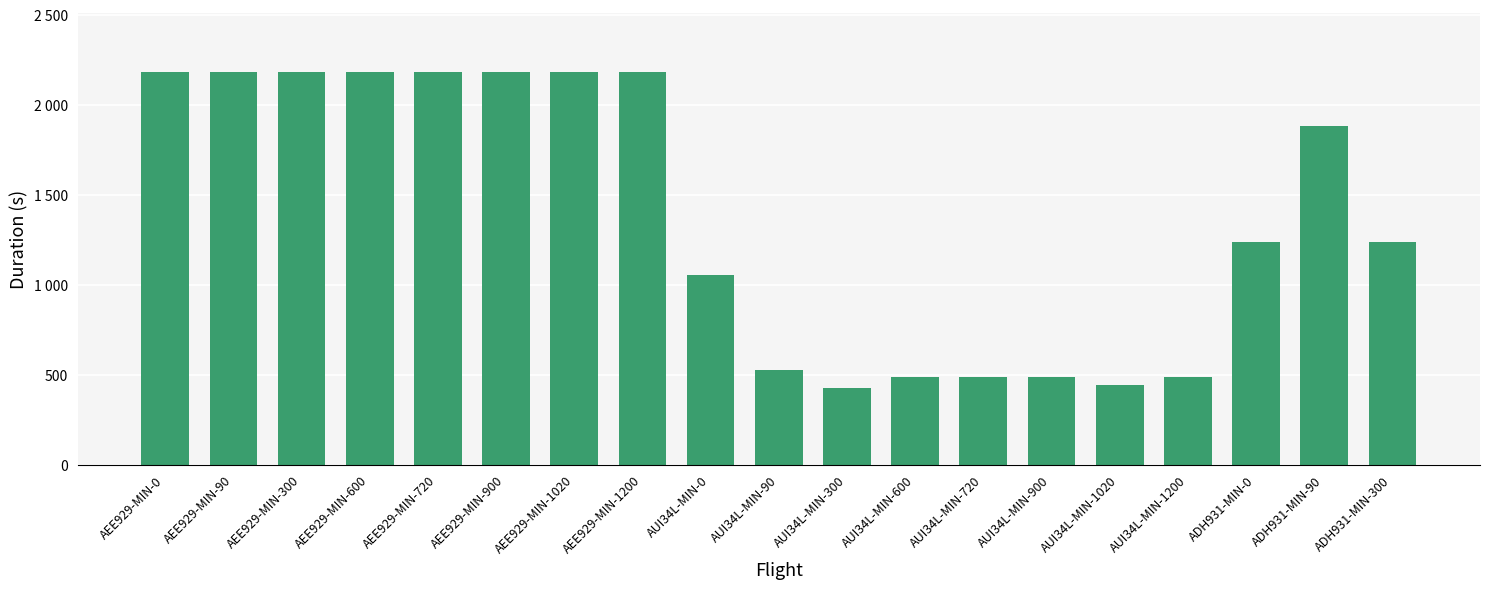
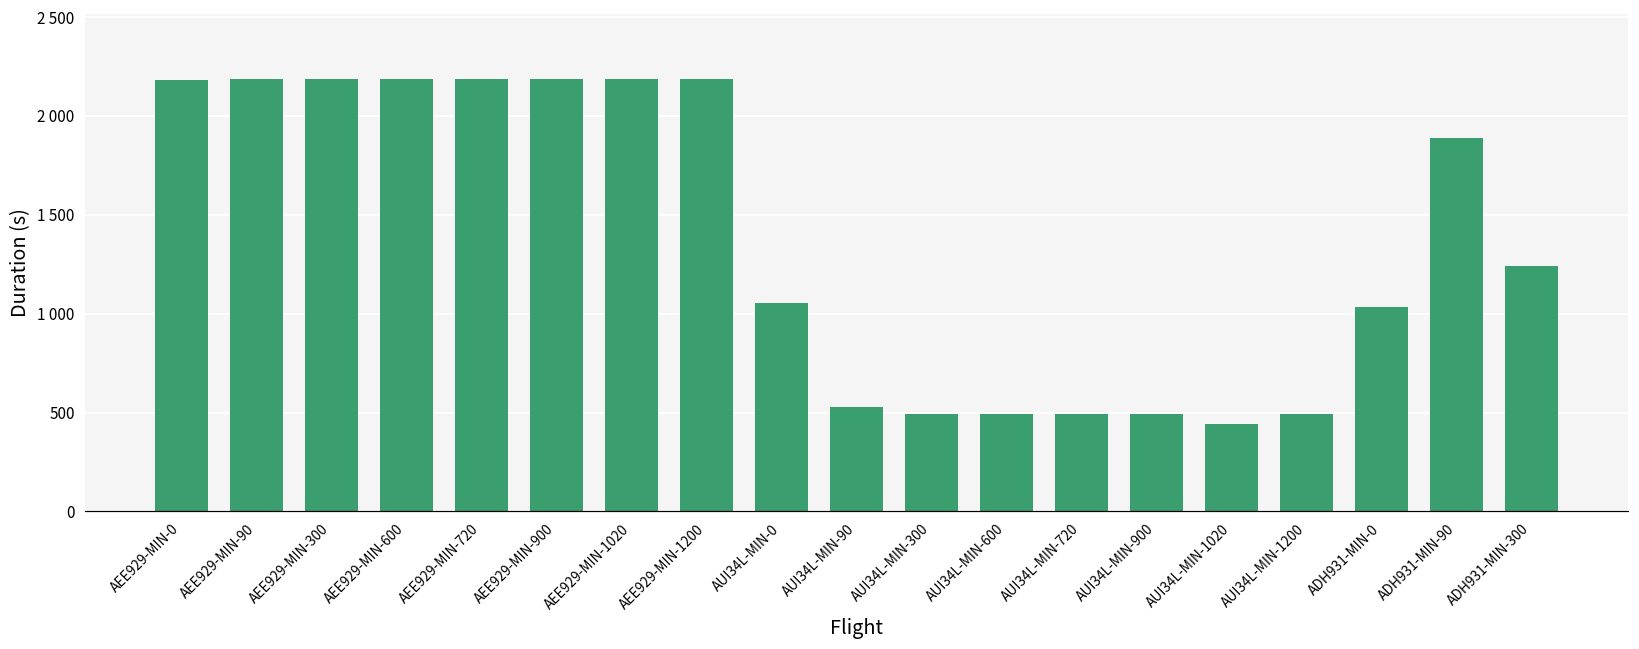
AUI34L-MIN-300: 430 -> 490
ADH931-MIN-0: 1240 -> 1030
